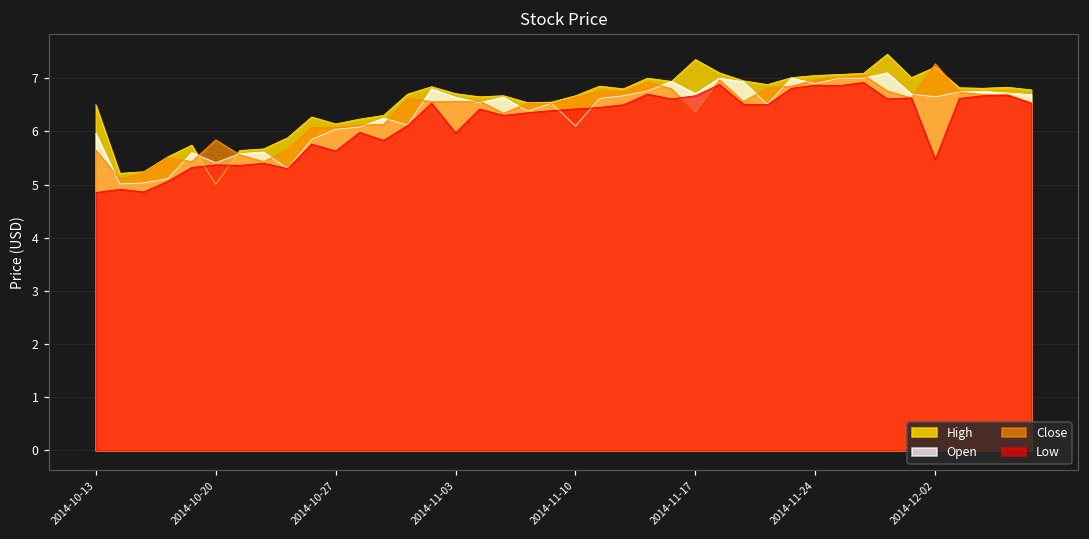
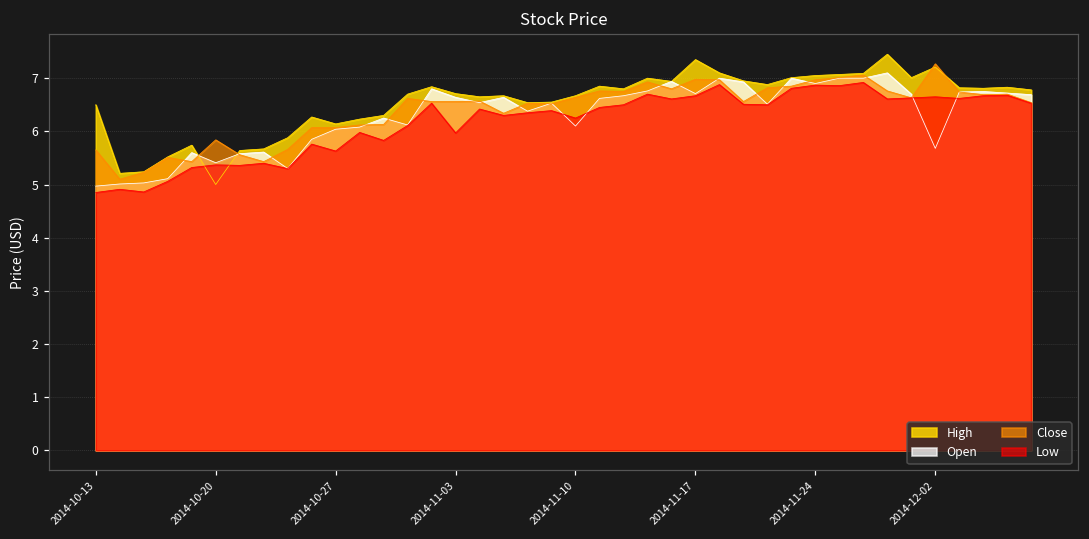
Open, 2014-10-13: 6.0 -> 5.0
Low, 2014-11-10: 6.4 -> 6.3
Close, 2014-11-17: 6.4 -> 7.0
Open, 2014-12-02: 6.7 -> 5.7
Low, 2014-12-02: 5.5 -> 6.7
